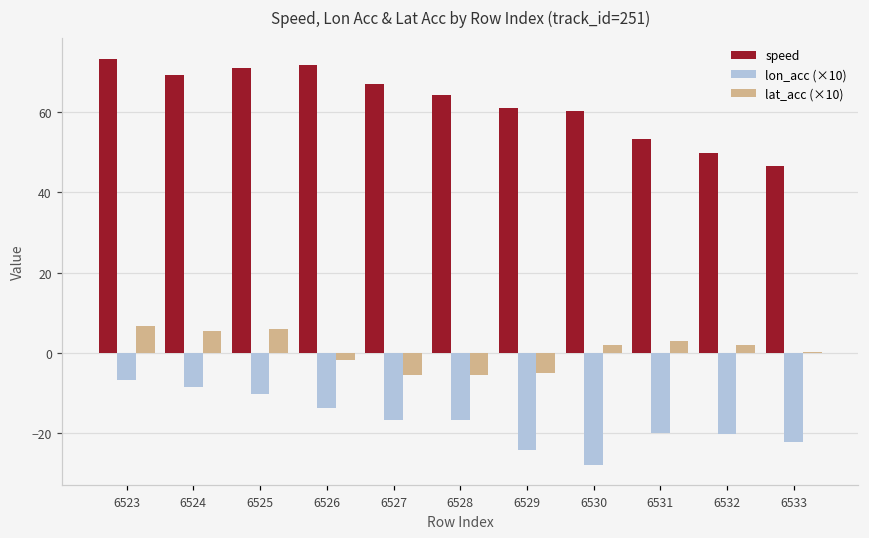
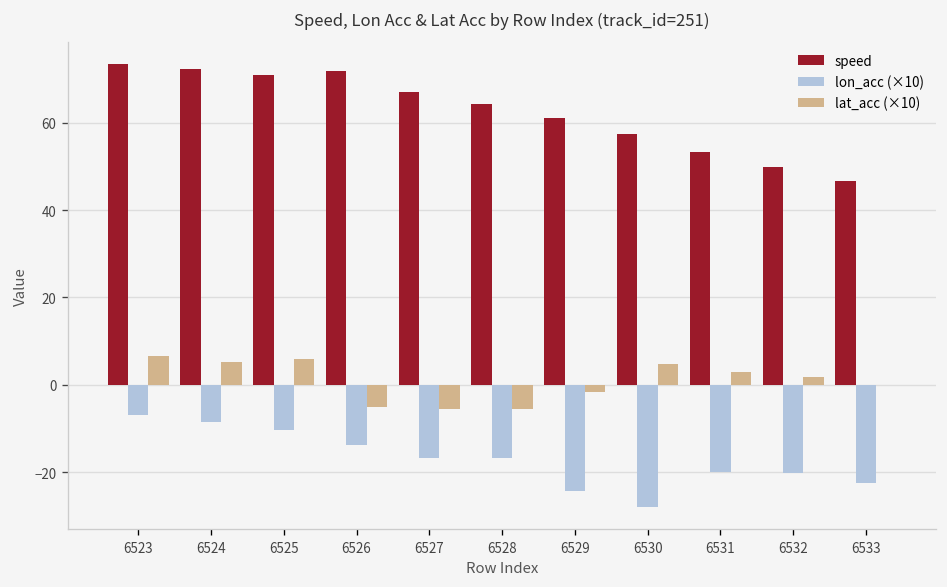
speed, 6524: 69 -> 72
lat_acc (×10), 6526: -2 -> -5
lat_acc (×10), 6529: -5 -> -2
speed, 6530: 60 -> 57
lat_acc (×10), 6530: 2 -> 5
